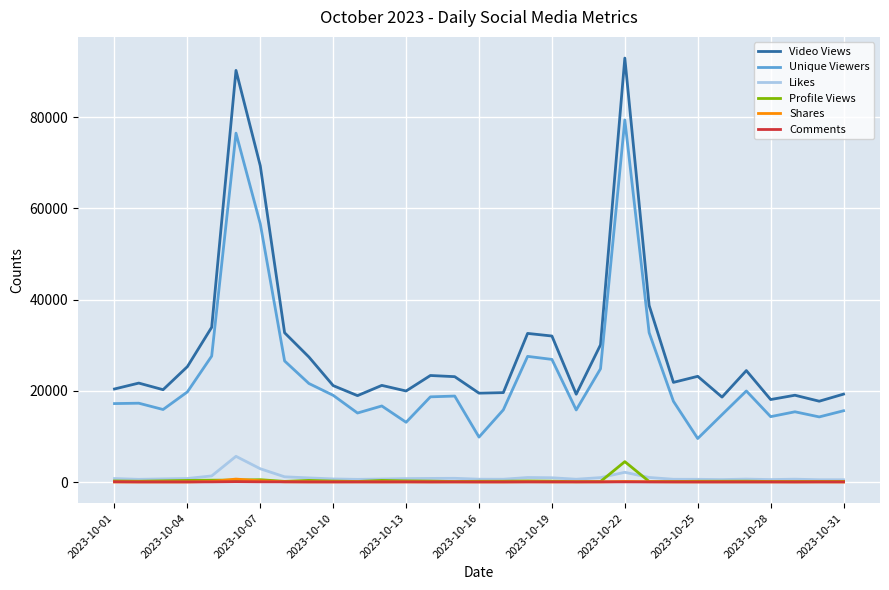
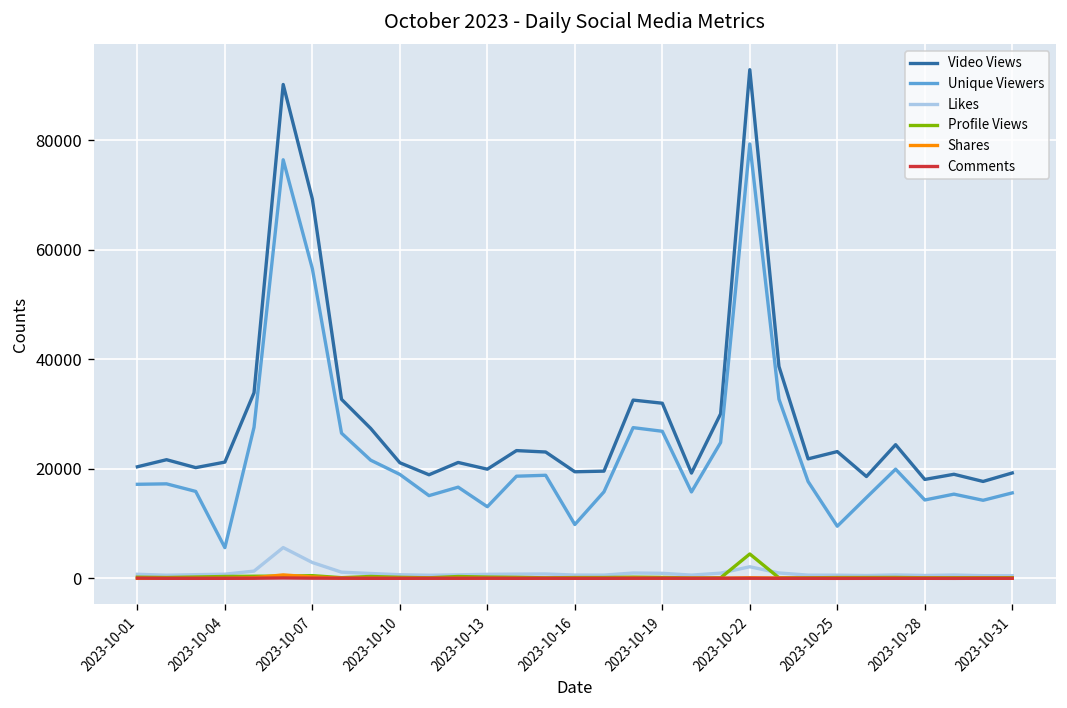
Video Views, 2023-10-04: 25000 -> 21000
Unique Viewers, 2023-10-04: 20000 -> 6000
